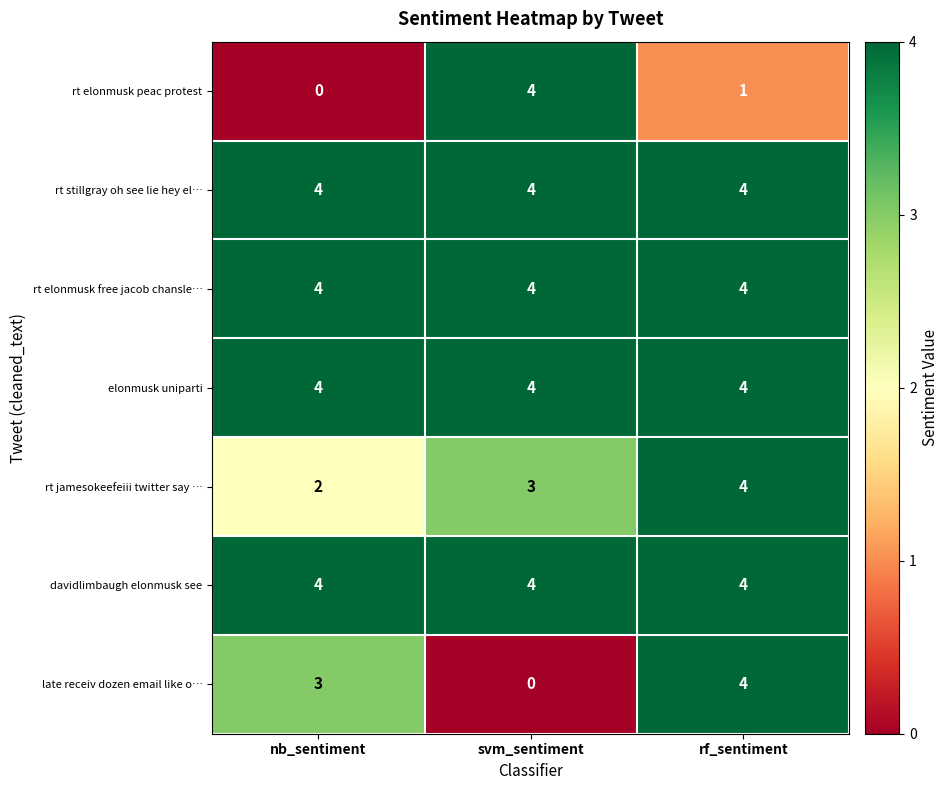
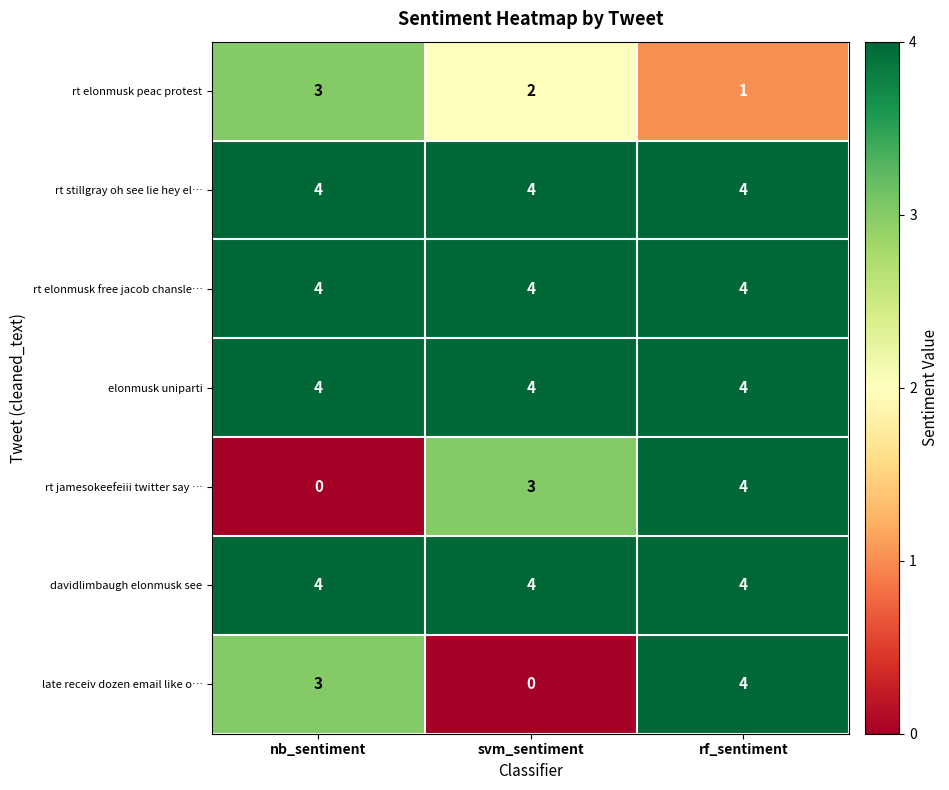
rt elonmusk peac protest, nb_sentiment: 0 -> 3
rt elonmusk peac protest, svm_sentiment: 4 -> 2
rt jamesokeefeiii twitter say …, nb_sentiment: 2 -> 0
